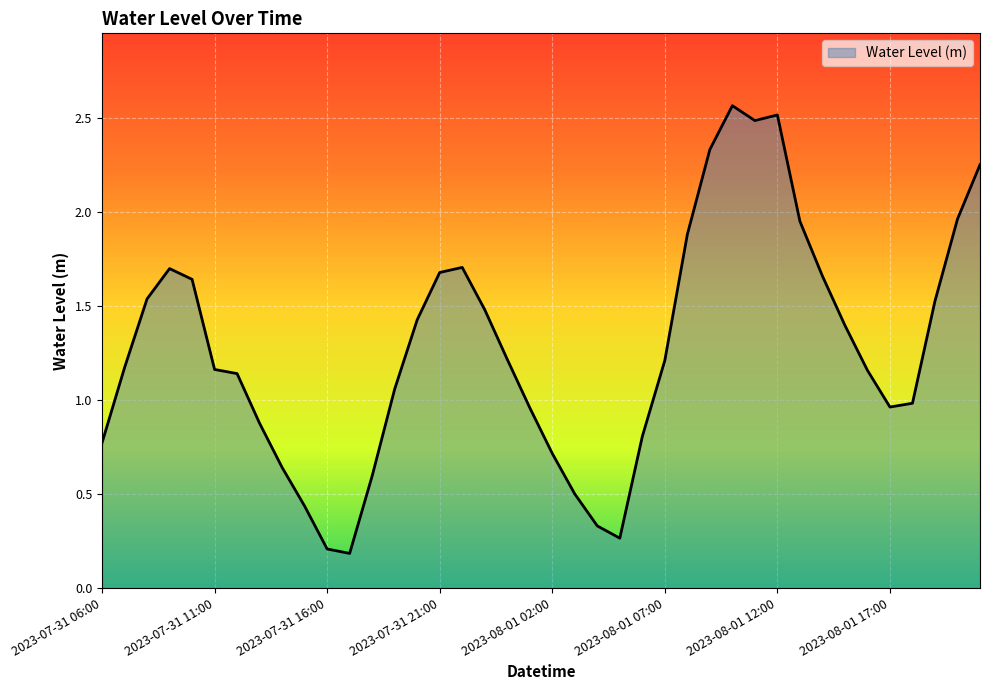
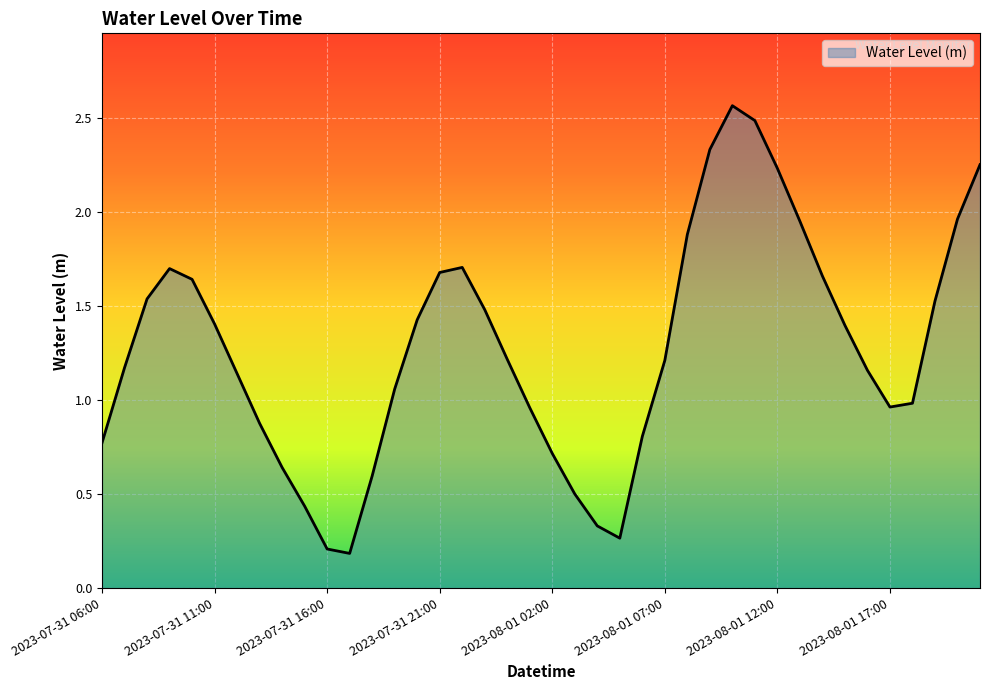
2023-07-31 11:00: 1.16 -> 1.40
2023-08-01 12:00: 2.52 -> 2.23
